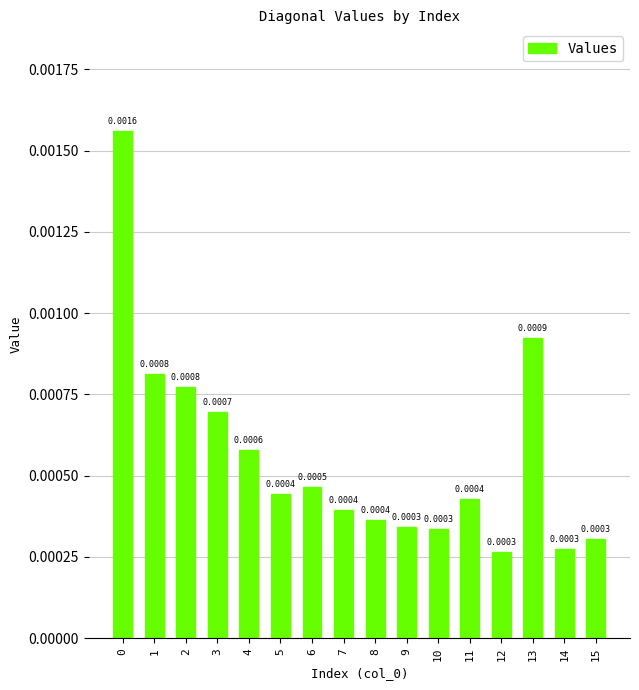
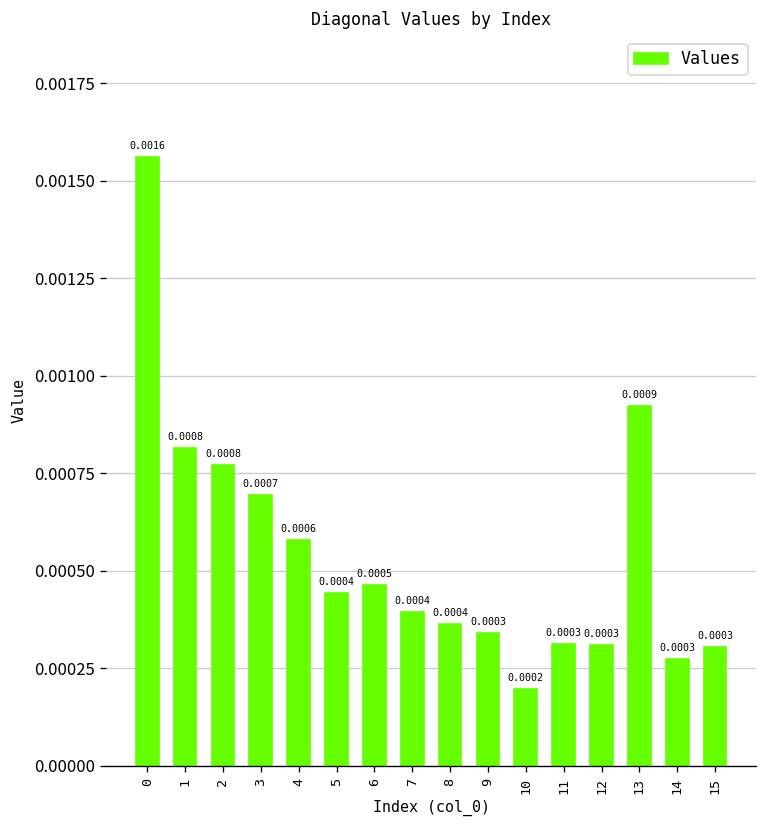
10: 0.0003 -> 0.0002
11: 0.0004 -> 0.0003
12: 0.00026 -> 0.00031
